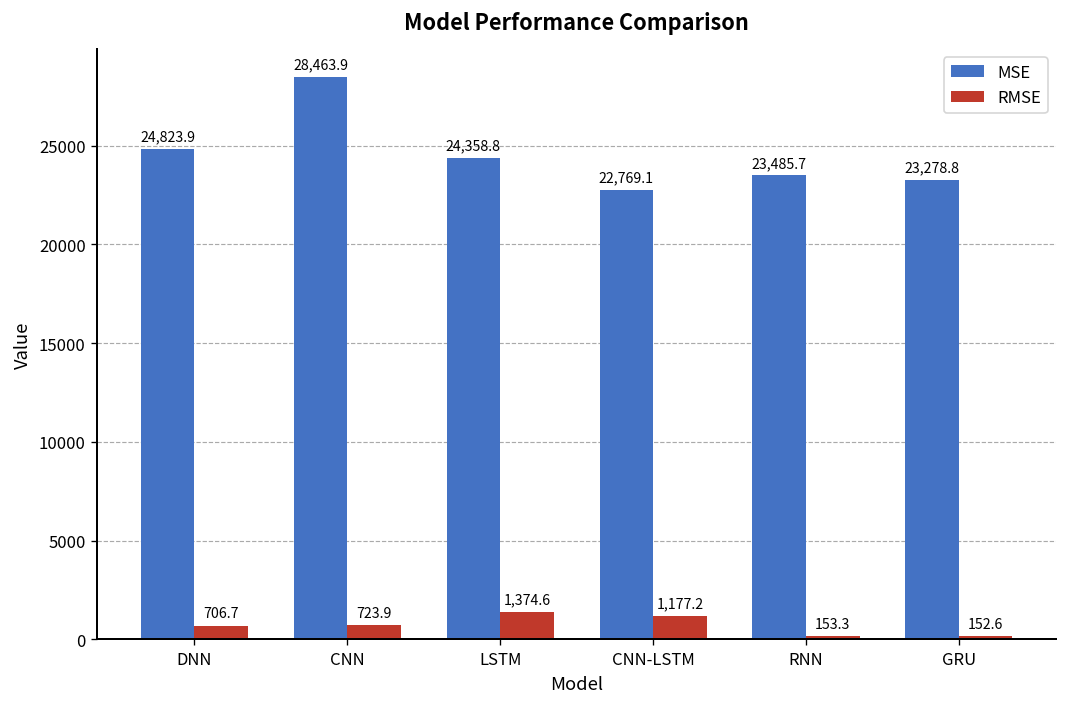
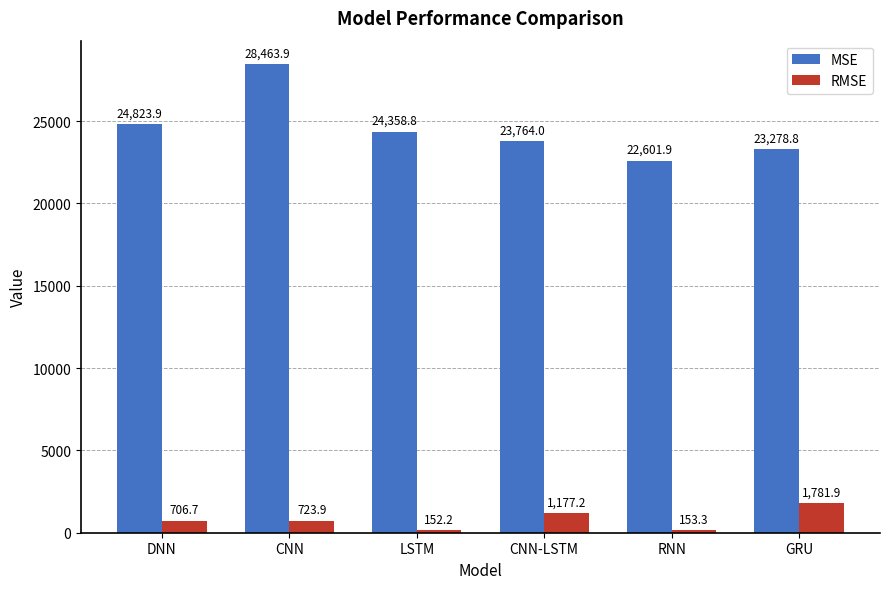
RMSE, LSTM: 1,374.6 -> 152.2
MSE, CNN-LSTM: 22,769.1 -> 23,764.0
MSE, RNN: 23,485.7 -> 22,601.9
RMSE, GRU: 152.6 -> 1,781.9
